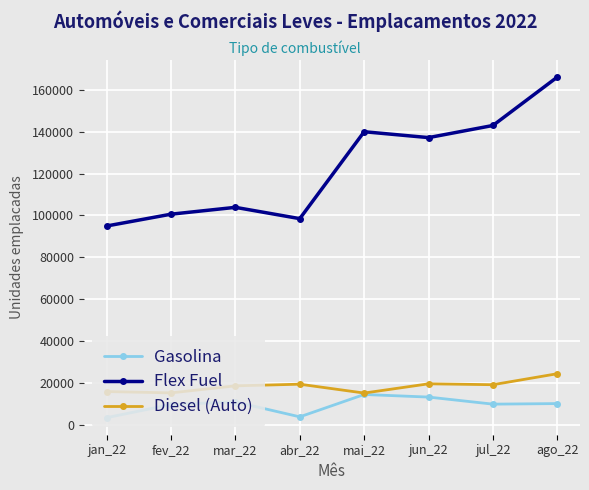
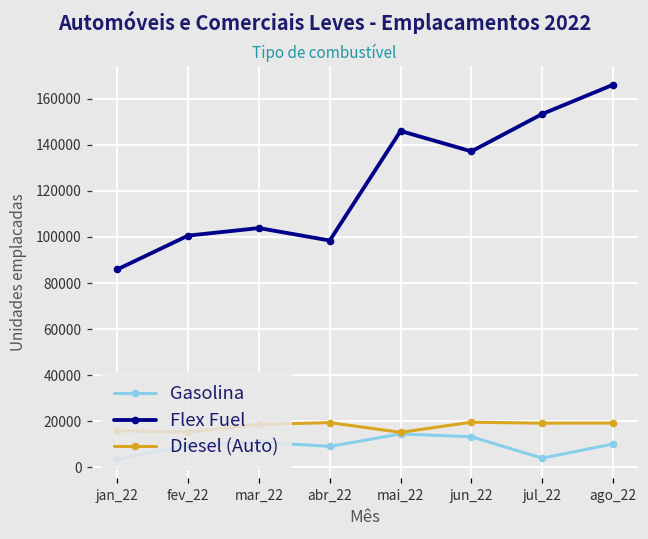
Flex Fuel, jan_22: 95000 -> 86000
Gasolina, abr_22: 4000 -> 9000
Flex Fuel, mai_22: 140000 -> 146000
Gasolina, jul_22: 10000 -> 4000
Flex Fuel, jul_22: 143000 -> 153000
Diesel (Auto), ago_22: 24000 -> 19000
